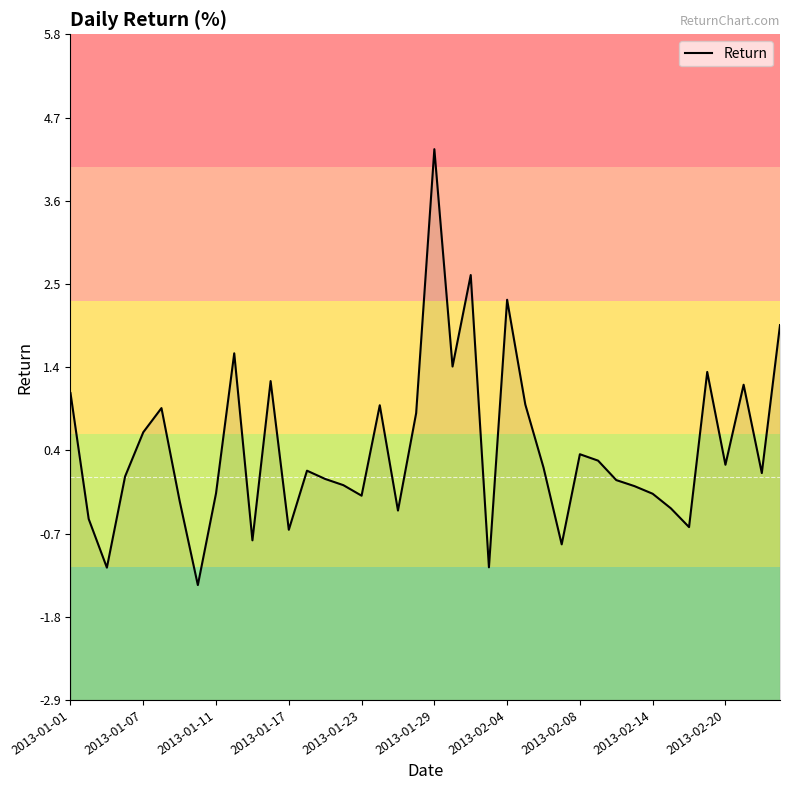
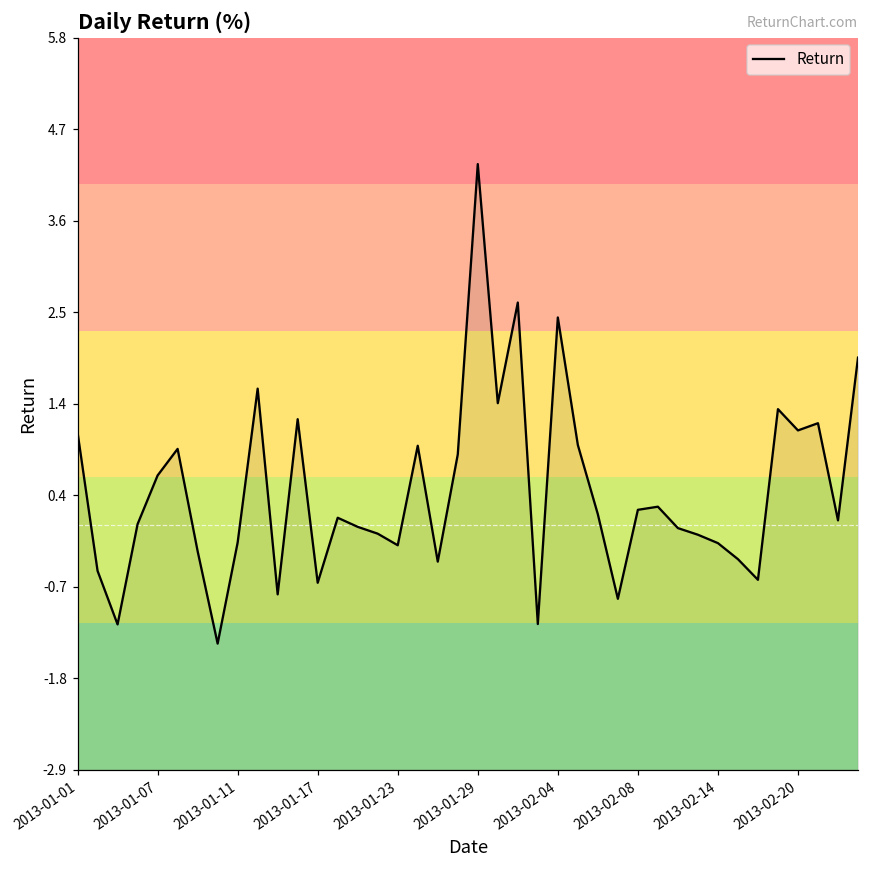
2013-02-04: 2.3 -> 2.5
2013-02-08: 0.3 -> 0.2
2013-02-20: 0.2 -> 1.1
